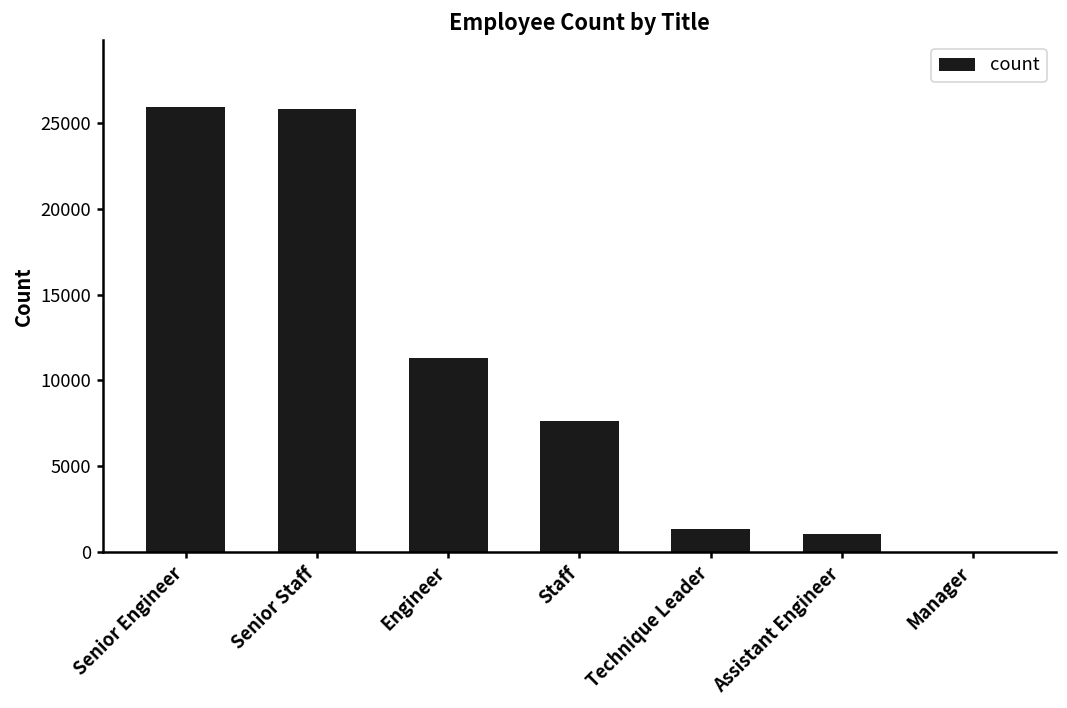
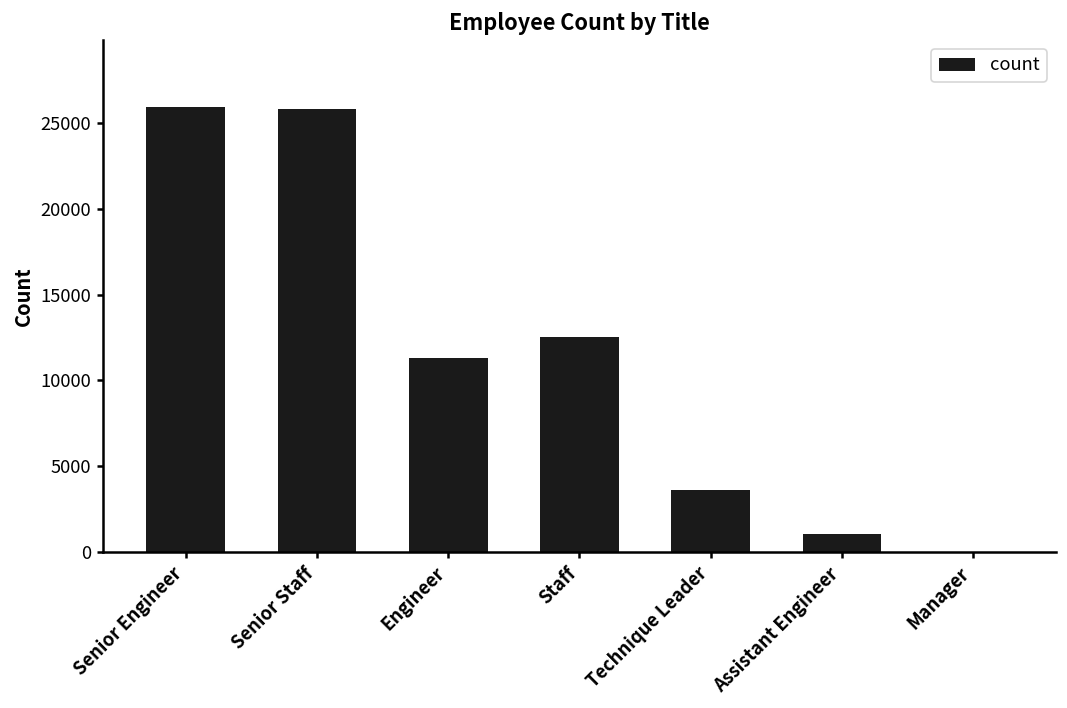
Staff: 7600 -> 12500
Technique Leader: 1300 -> 3600
